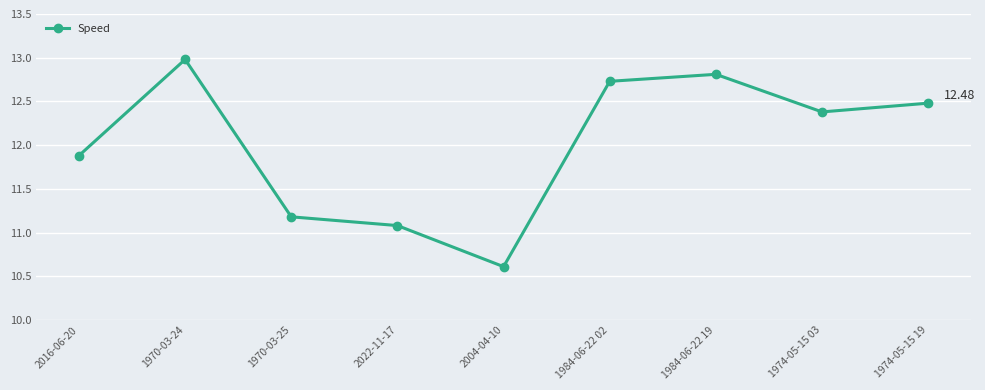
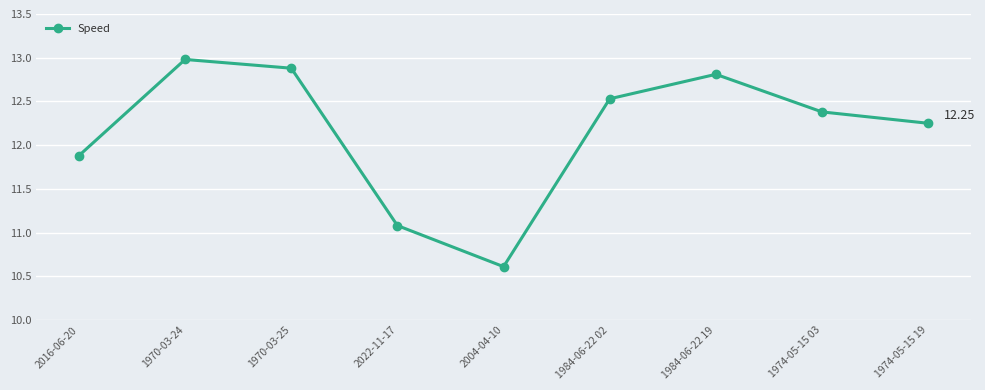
1970-03-25: 11.2 -> 12.9
1984-06-22 02: 12.7 -> 12.5
1974-05-15 19: 12.48 -> 12.25
